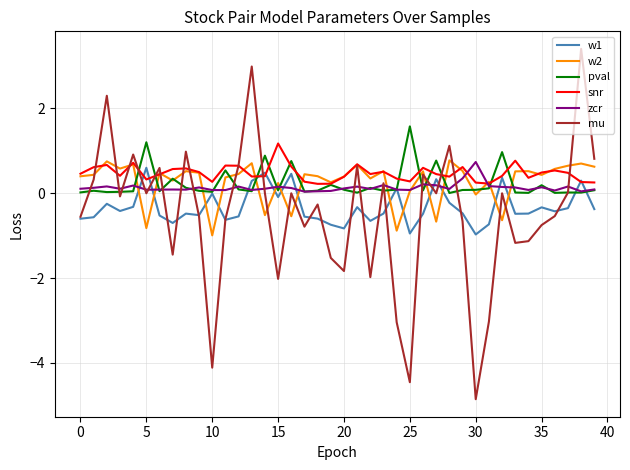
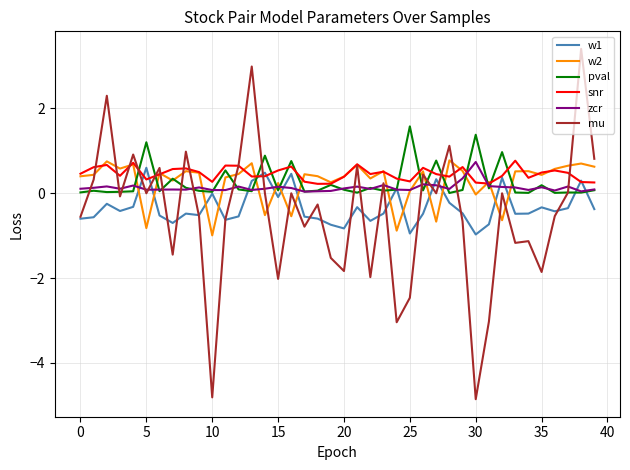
mu, 10: -4.1 -> -4.8
snr, 15: 1.2 -> 0.5
mu, 25: -4.5 -> -2.5
pval, 30: 0.1 -> 1.4
mu, 35: -0.7 -> -1.9
